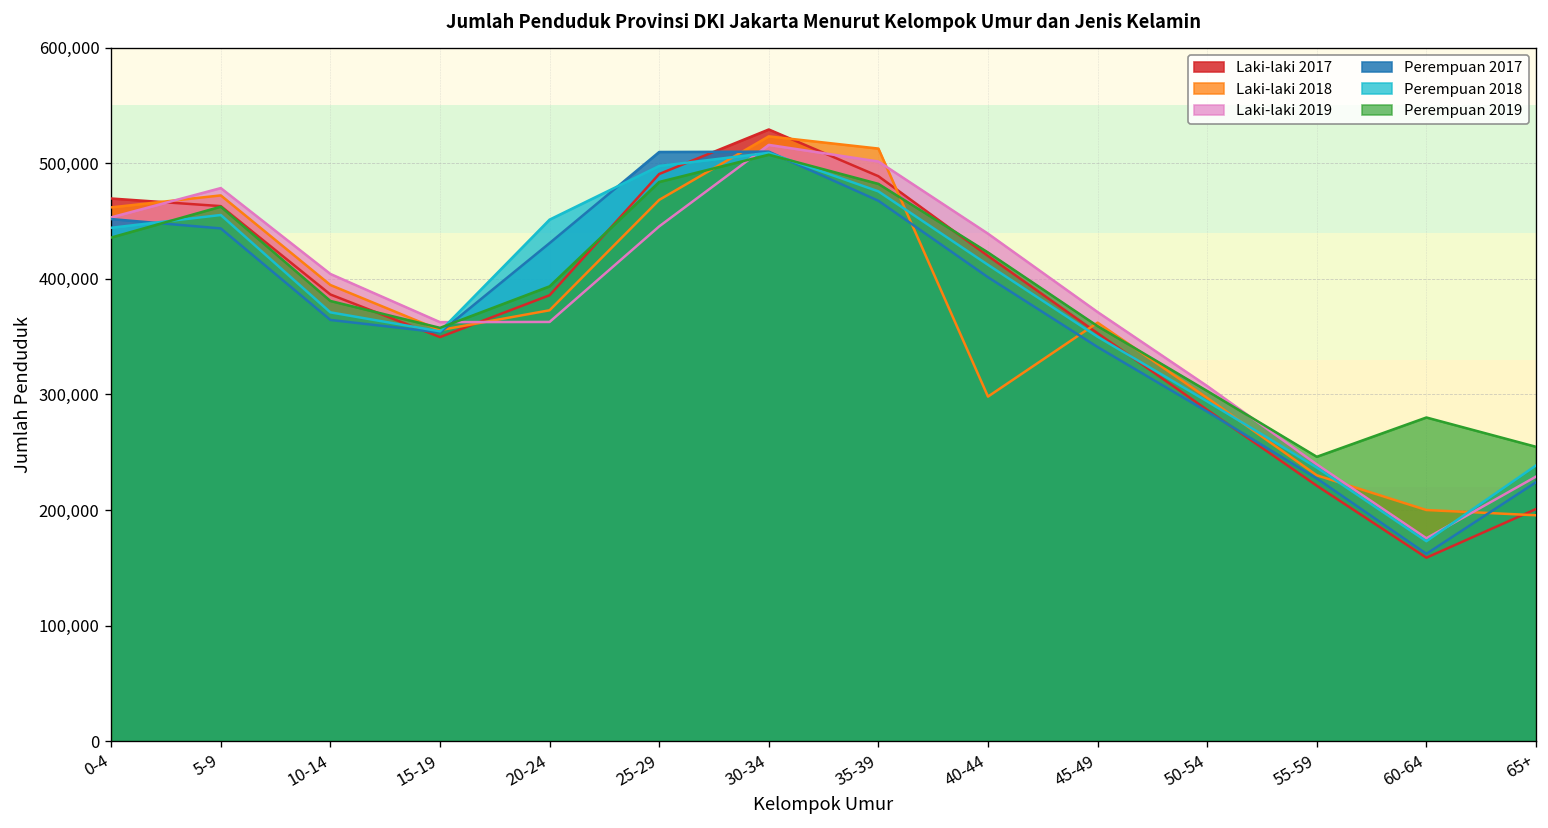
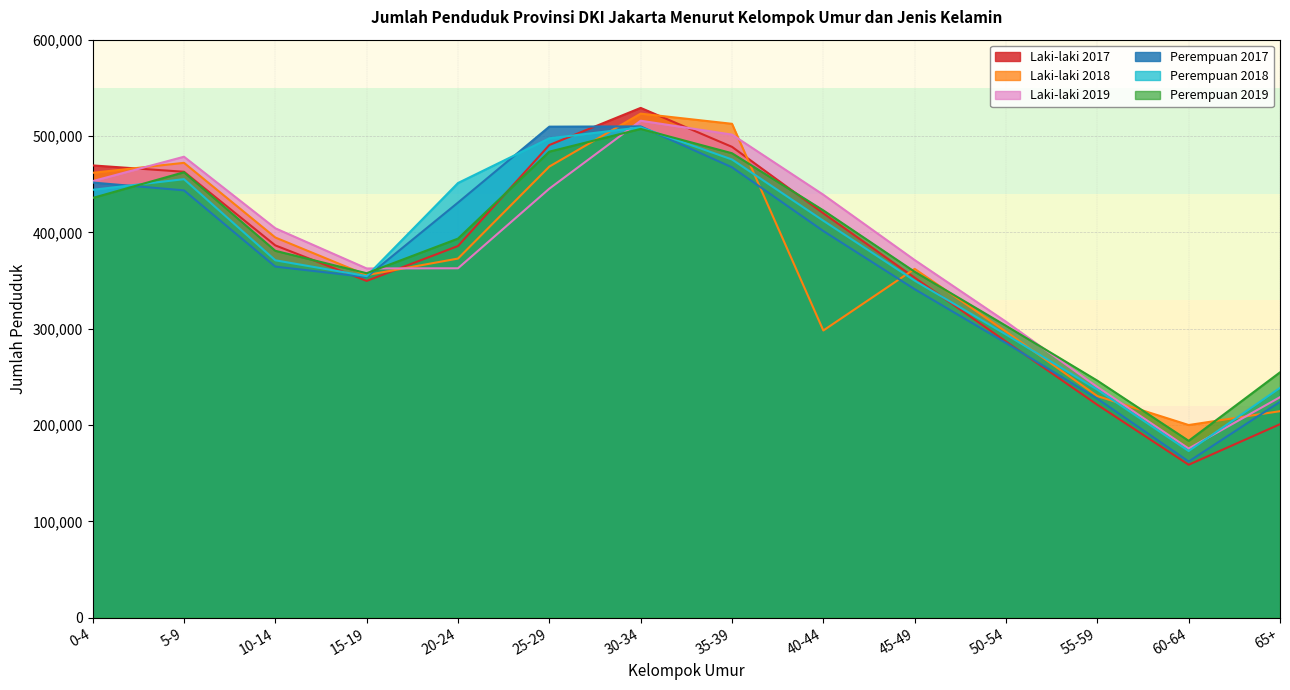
Perempuan 2019, 60-64: 280,000 -> 180,000
Laki-laki 2018, 65+: 200,000 -> 210,000
